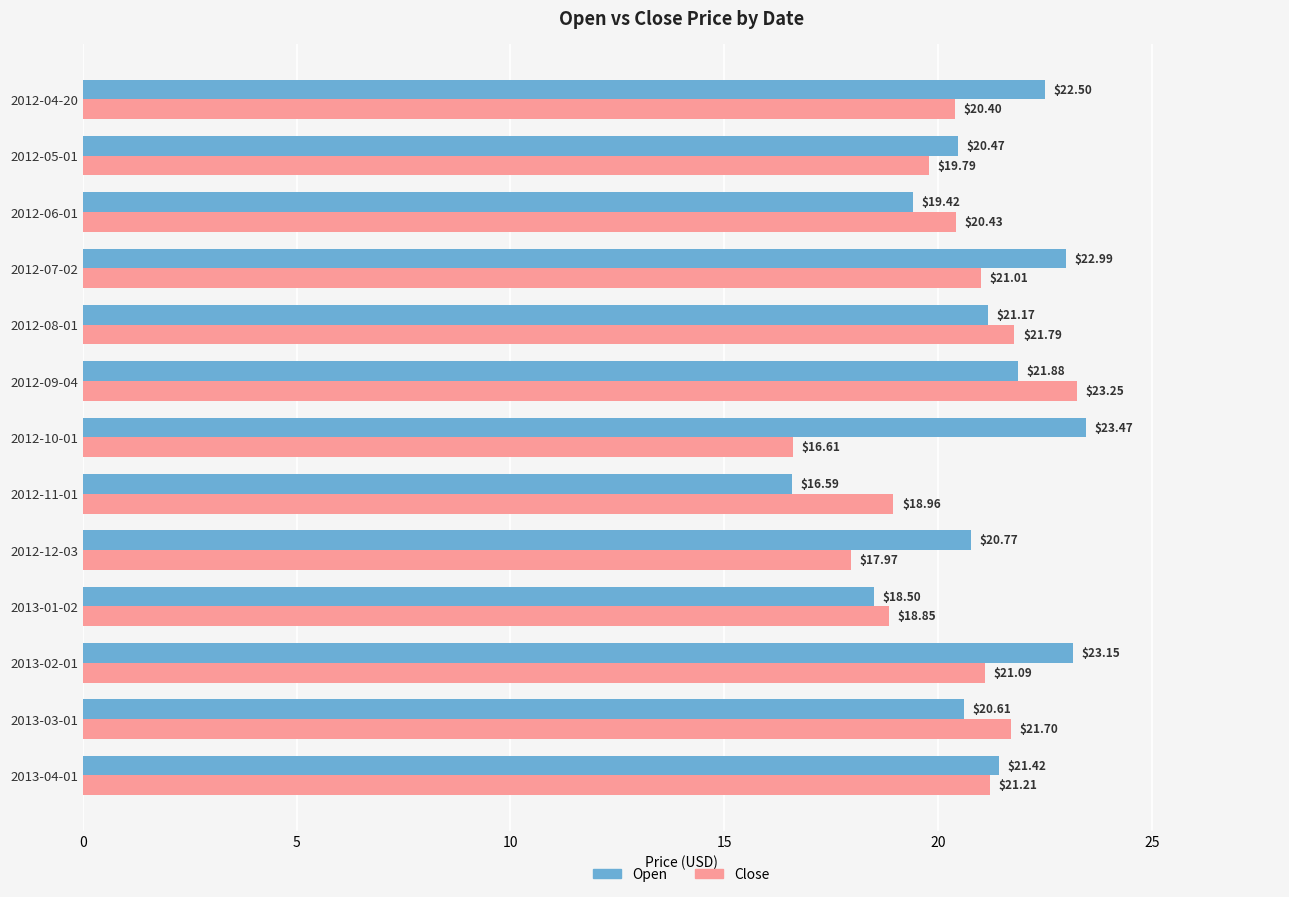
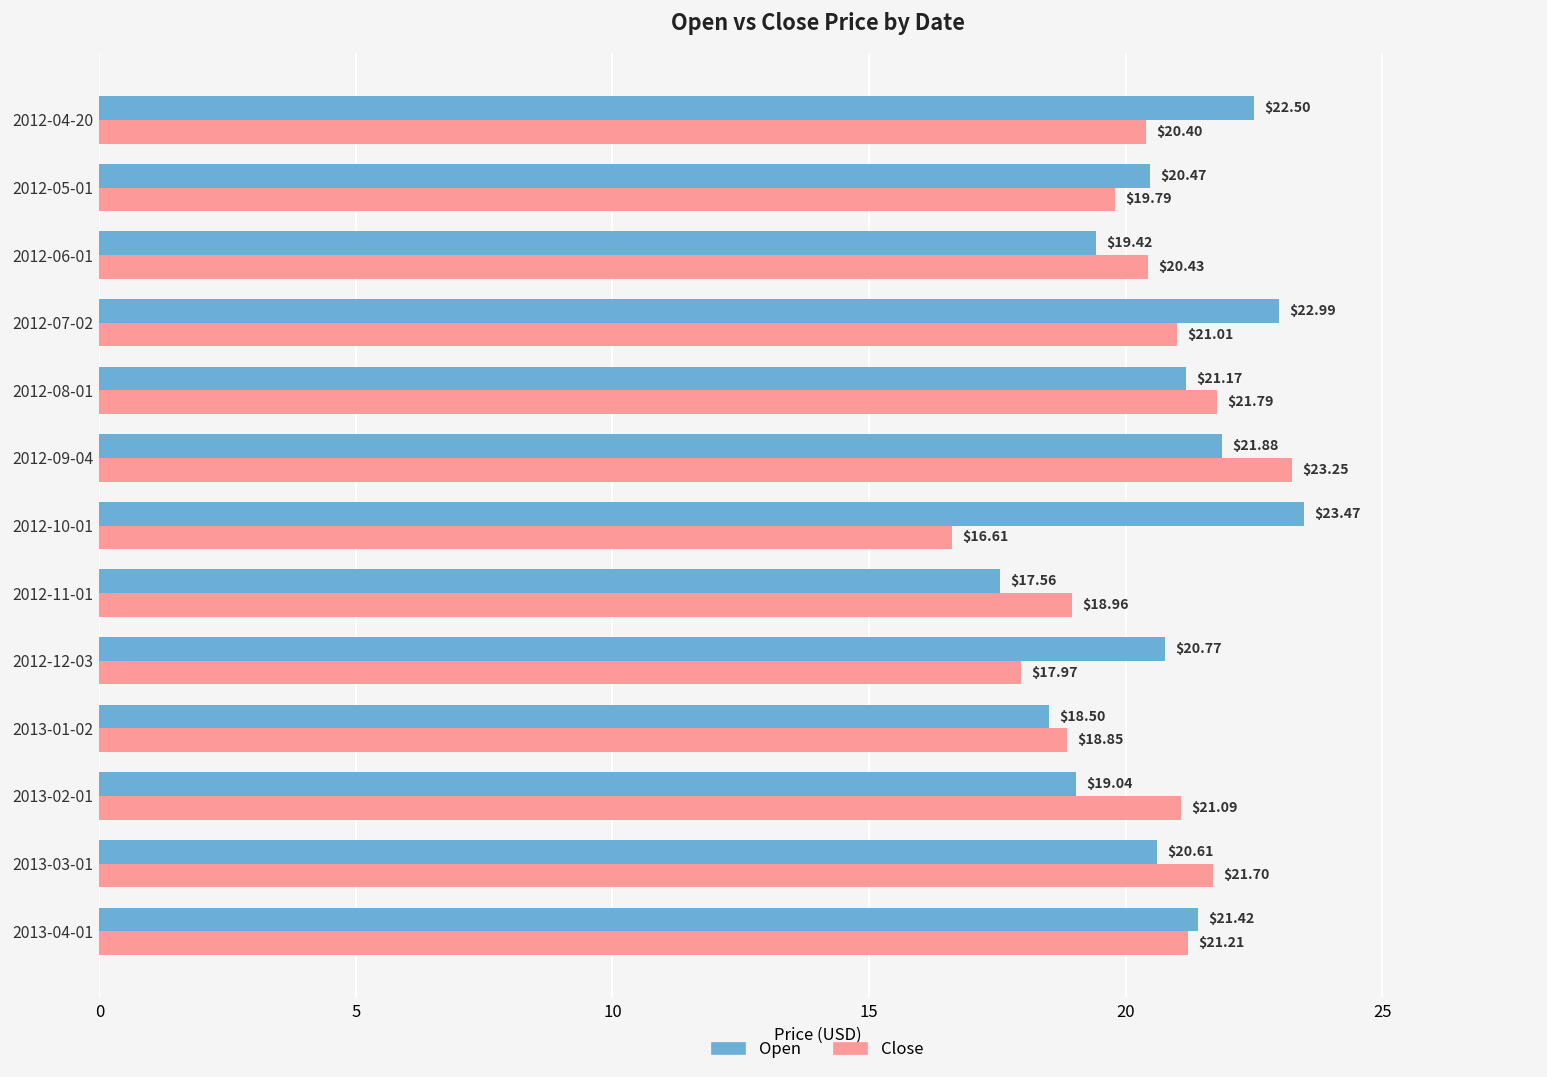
Open, 2012-11-01: $16.59 -> $17.56
Open, 2013-02-01: $23.15 -> $19.04
